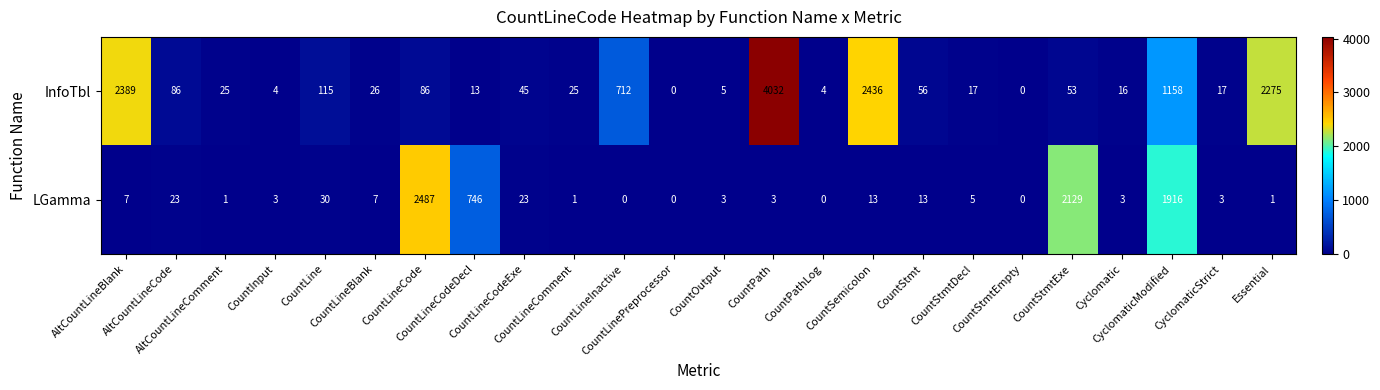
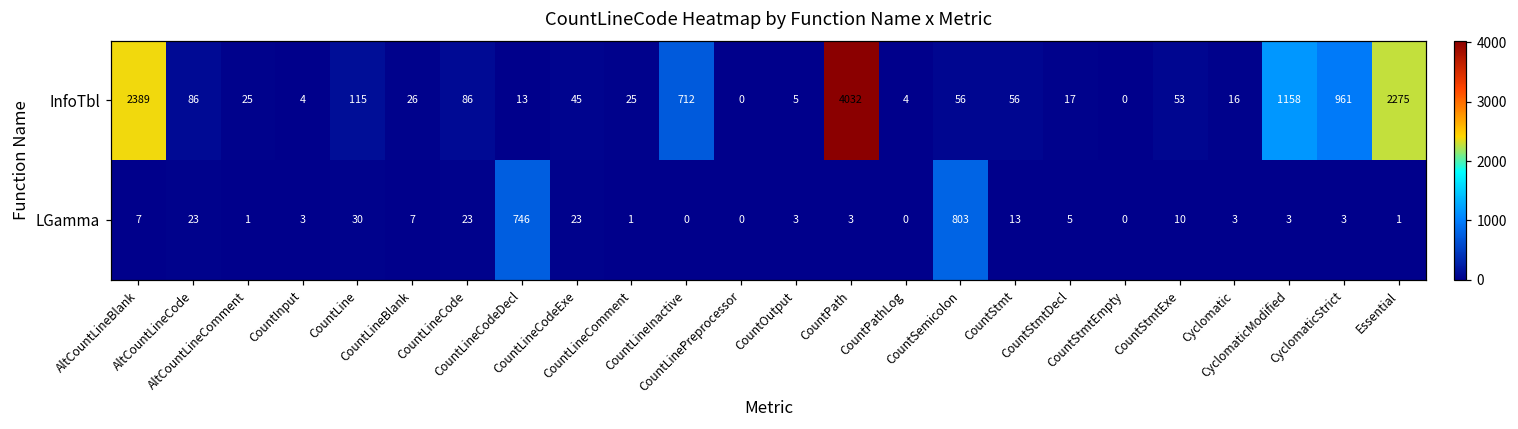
InfoTbl, CountSemicolon: 2436 -> 56
InfoTbl, CyclomaticStrict: 17 -> 961
LGamma, CountLineCode: 2487 -> 23
LGamma, CountSemicolon: 13 -> 803
LGamma, CountStmtExe: 2129 -> 10
LGamma, CyclomaticModified: 1916 -> 3
